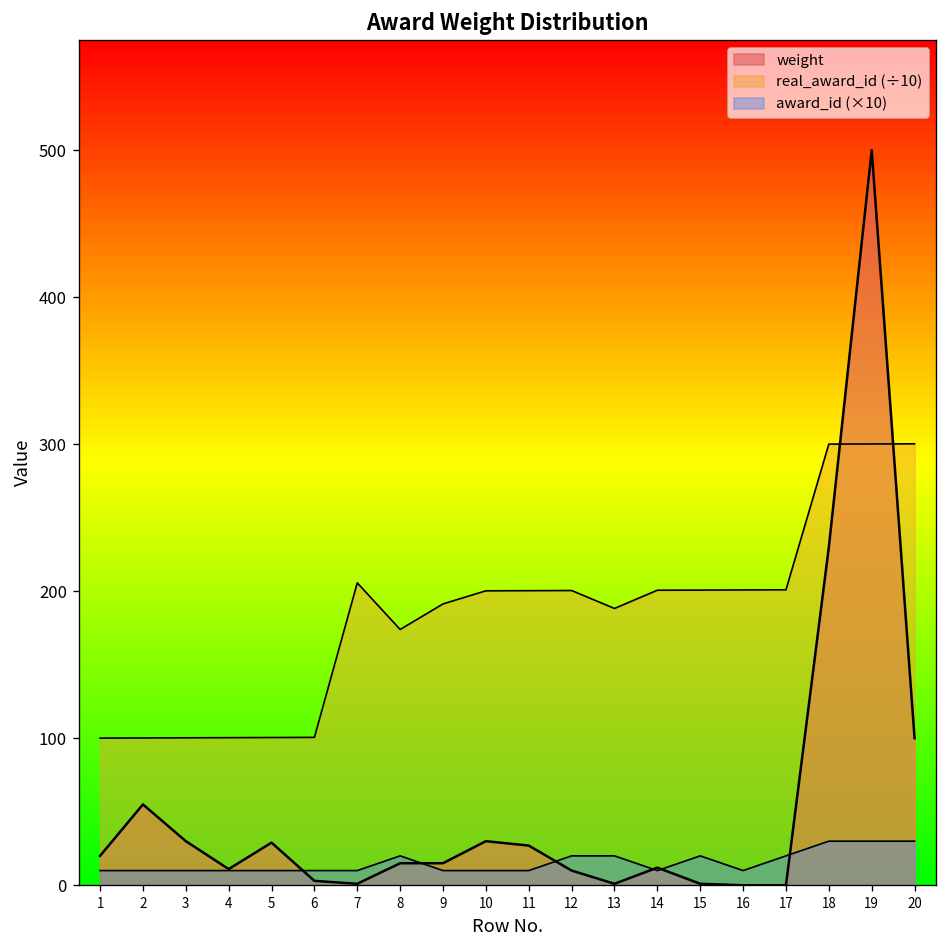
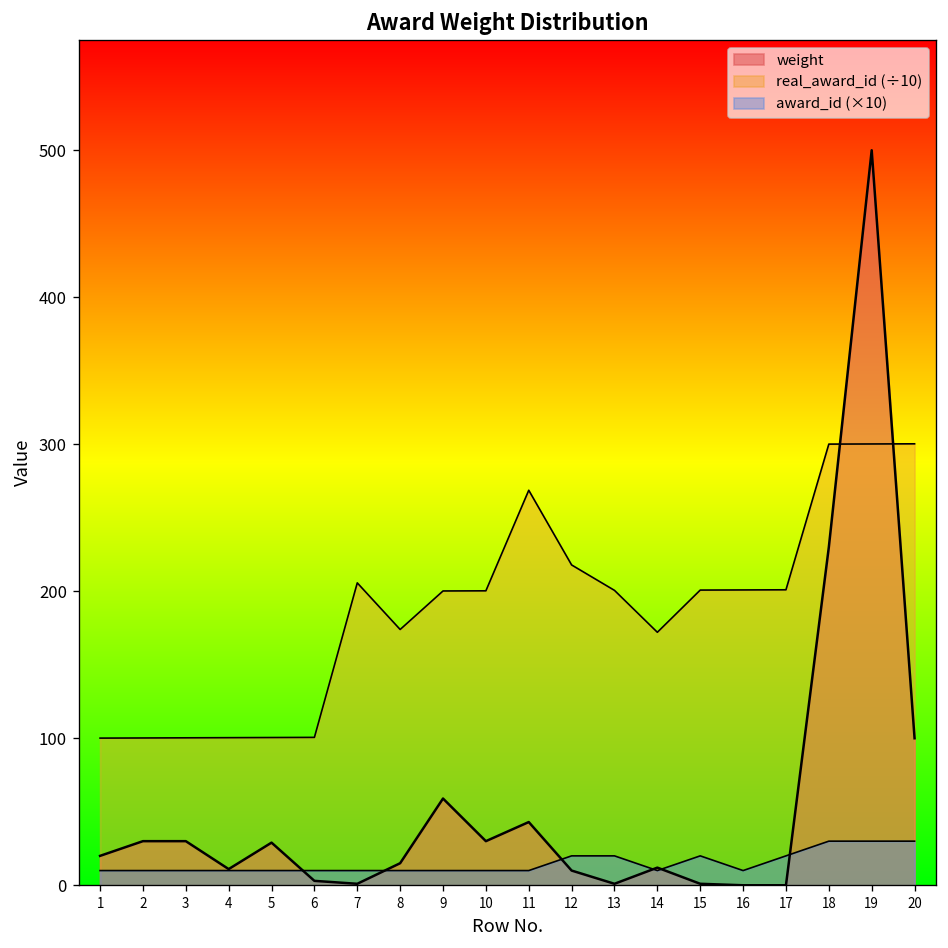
weight, 2: 55 -> 30
award_id (×10), 8: 20 -> 10
weight, 9: 15 -> 59
real_award_id (÷10), 9: 191 -> 200
weight, 11: 27 -> 43
real_award_id (÷10), 11: 200 -> 269
real_award_id (÷10), 12: 201 -> 218
real_award_id (÷10), 13: 188 -> 201
real_award_id (÷10), 14: 201 -> 172
